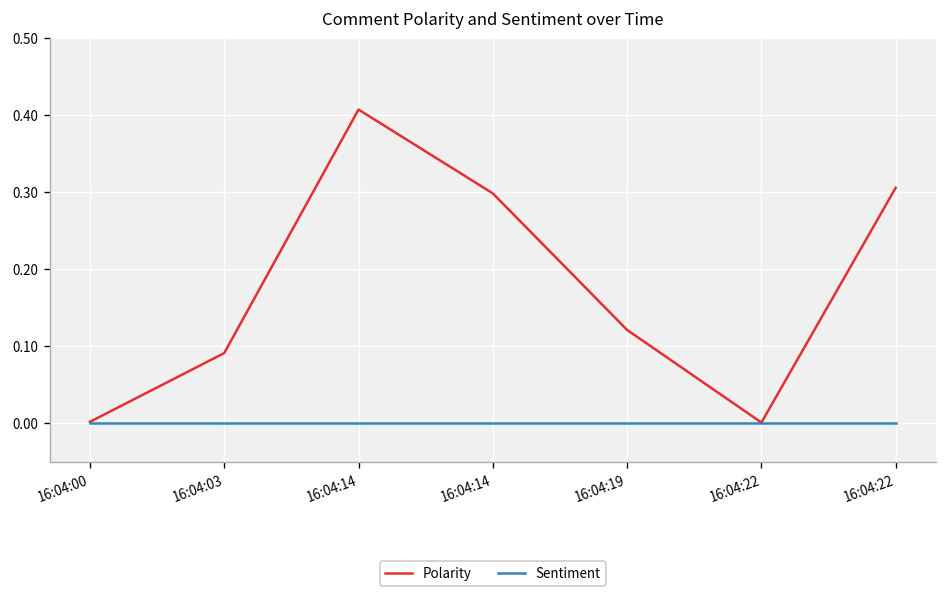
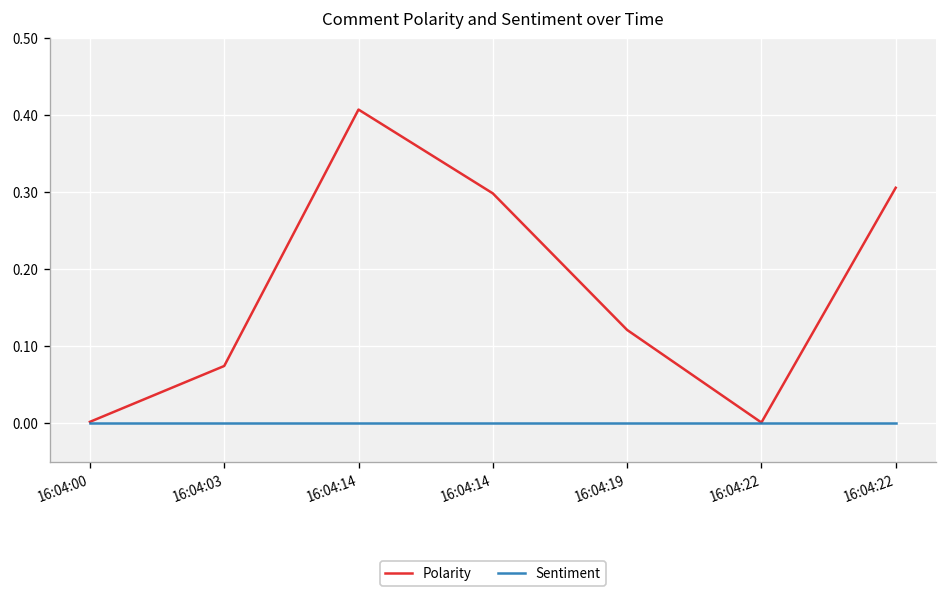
Polarity, 16:04:03: 0.09 -> 0.07
